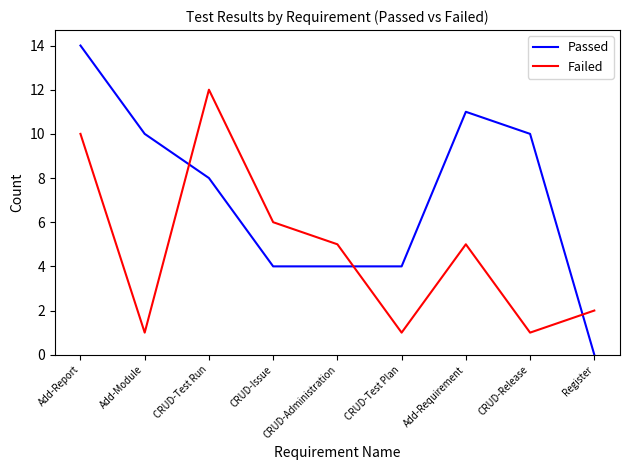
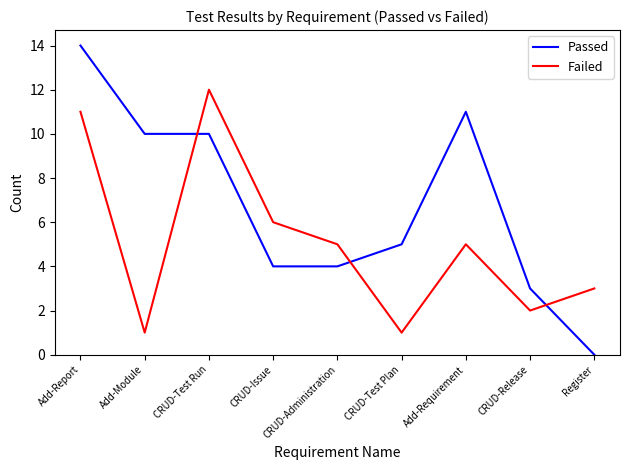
Failed, Add-Report: 10 -> 11
Passed, CRUD-Test Run: 8 -> 10
Passed, CRUD-Test Plan: 4 -> 5
Passed, CRUD-Release: 10 -> 3
Failed, CRUD-Release: 1 -> 2
Failed, Register: 2 -> 3
